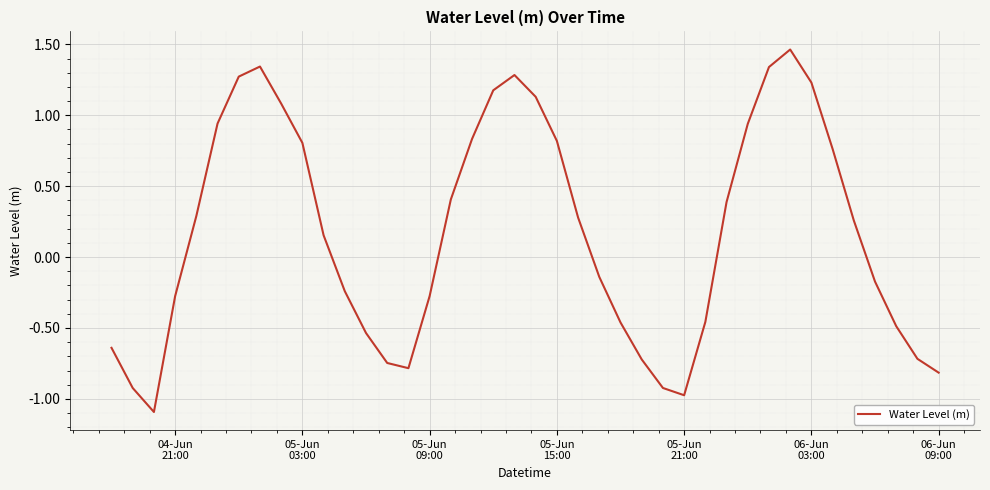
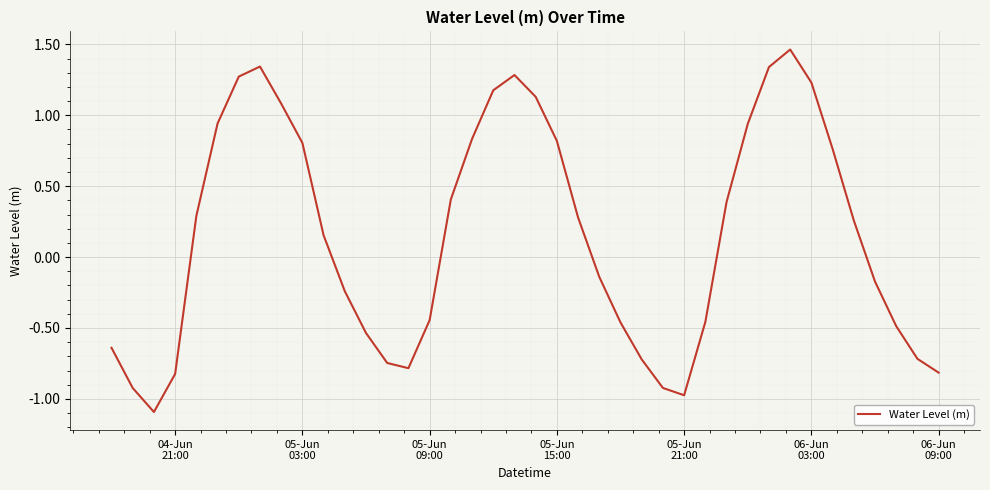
04-Jun 21:00: -0.28 -> -0.82
05-Jun 09:00: -0.27 -> -0.44
